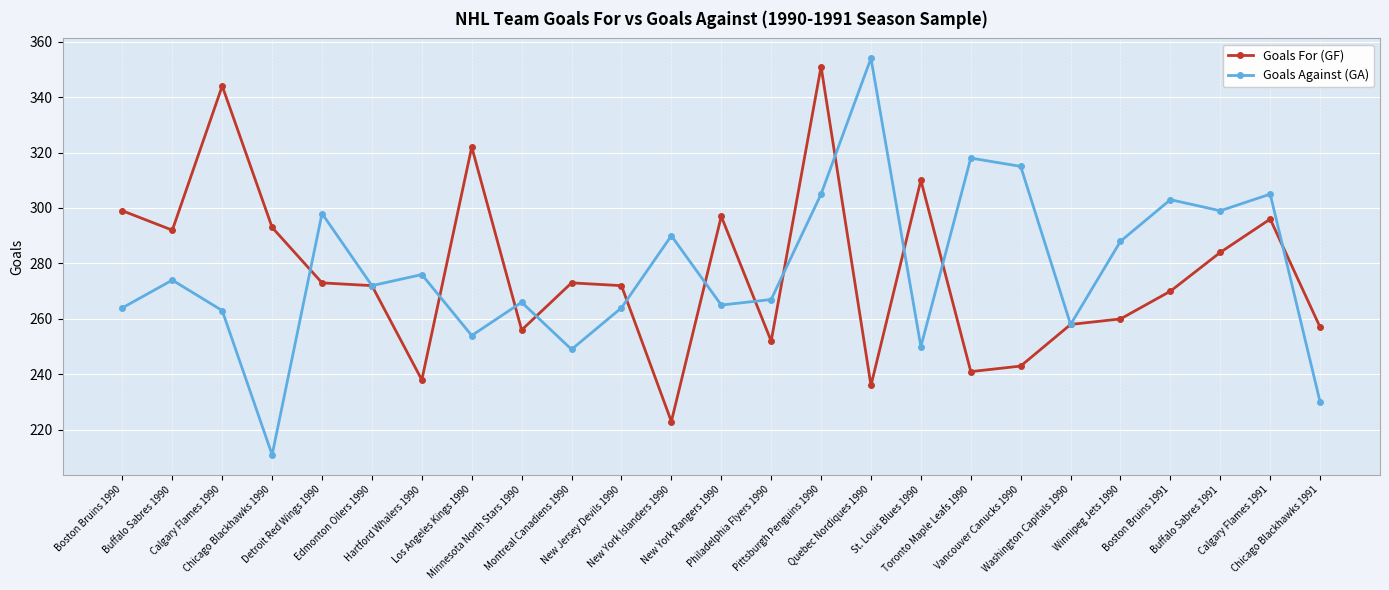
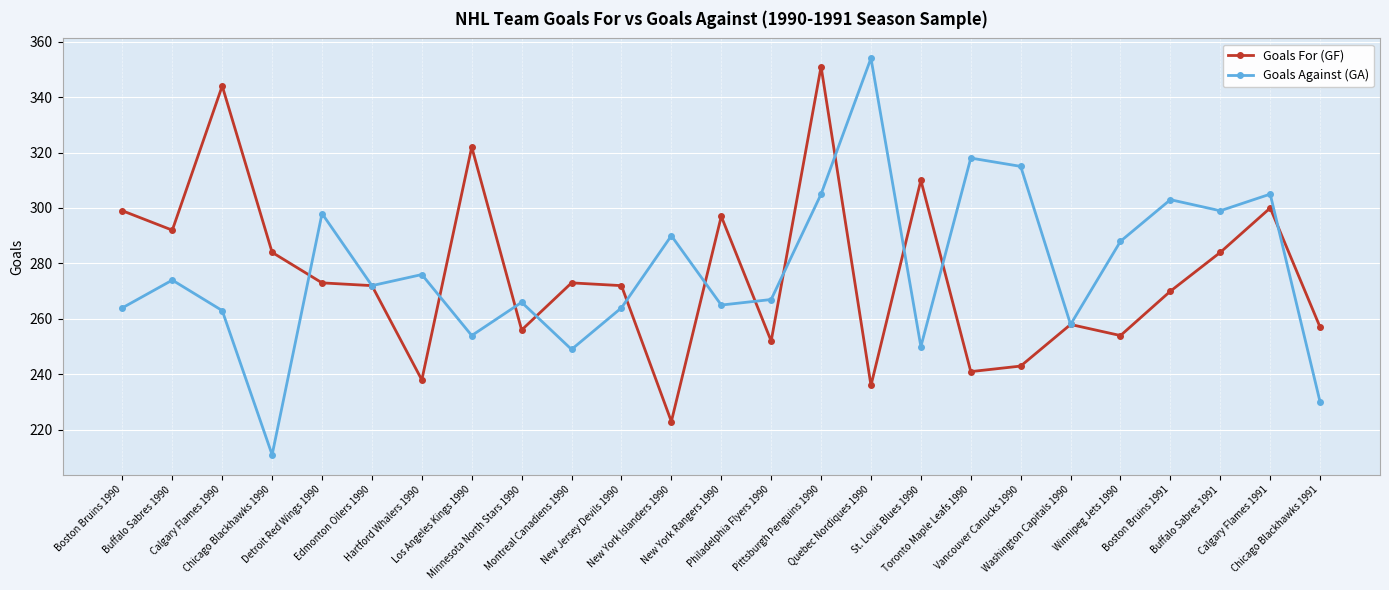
Goals For (GF), Chicago Blackhawks 1990: 293 -> 284
Goals For (GF), Winnipeg Jets 1990: 260 -> 254
Goals For (GF), Calgary Flames 1991: 296 -> 300
